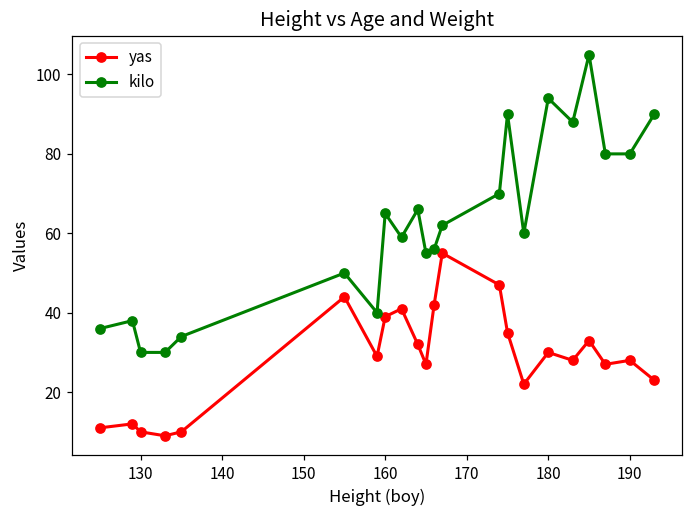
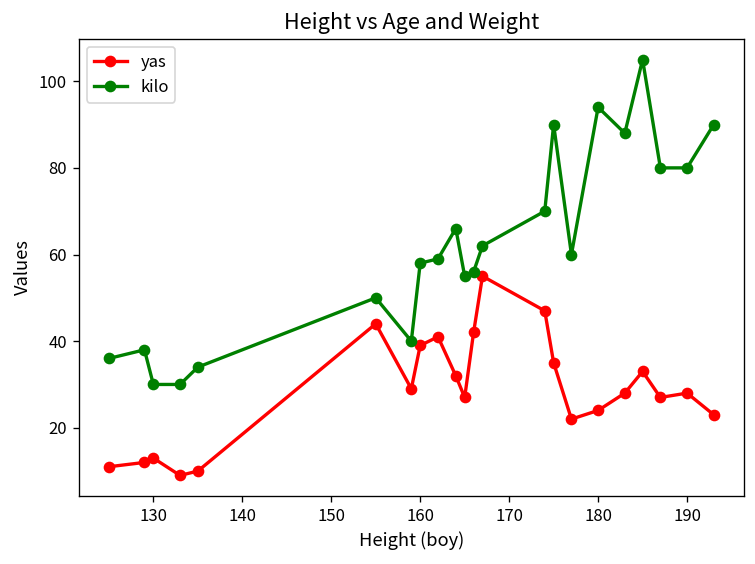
yas, 130: 10 -> 13
kilo, 160: 65 -> 58
yas, 180: 30 -> 24
